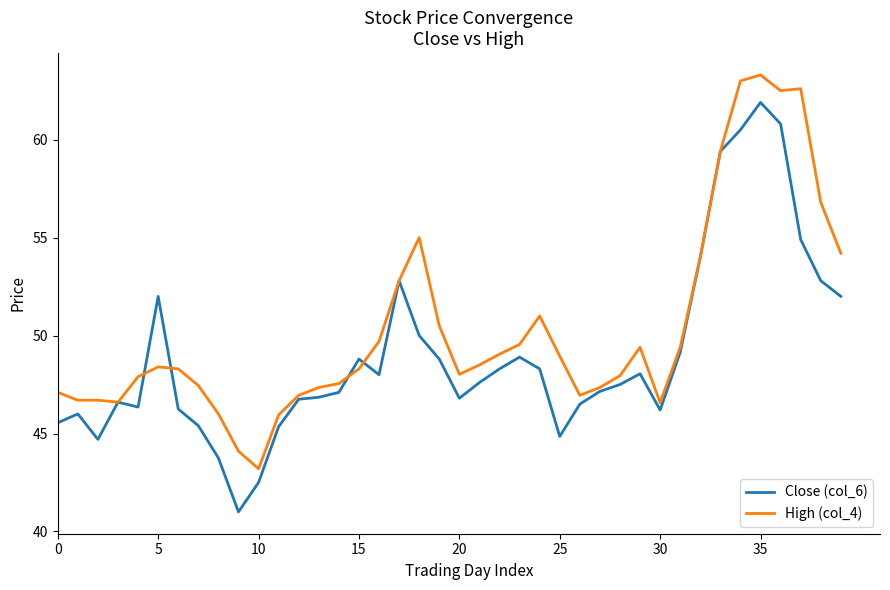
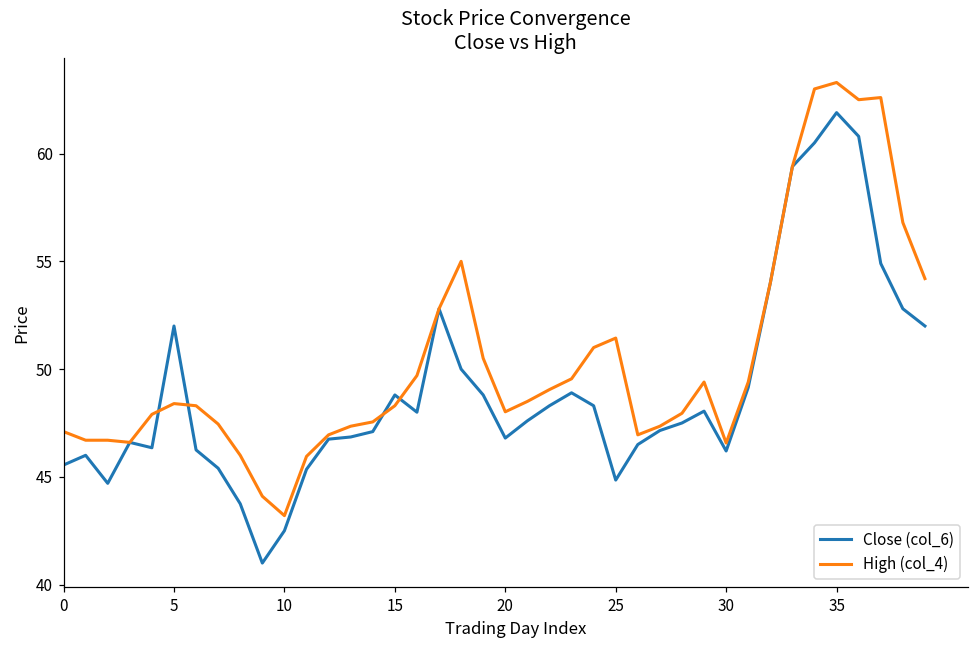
High (col_4), 25: 49.0 -> 51.4
